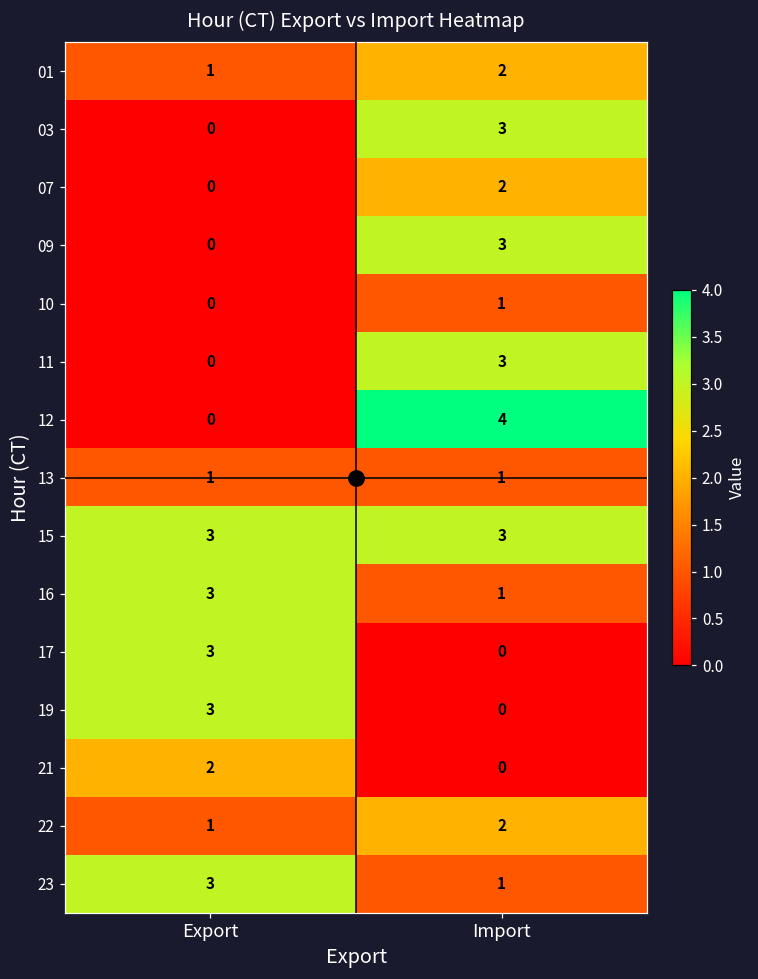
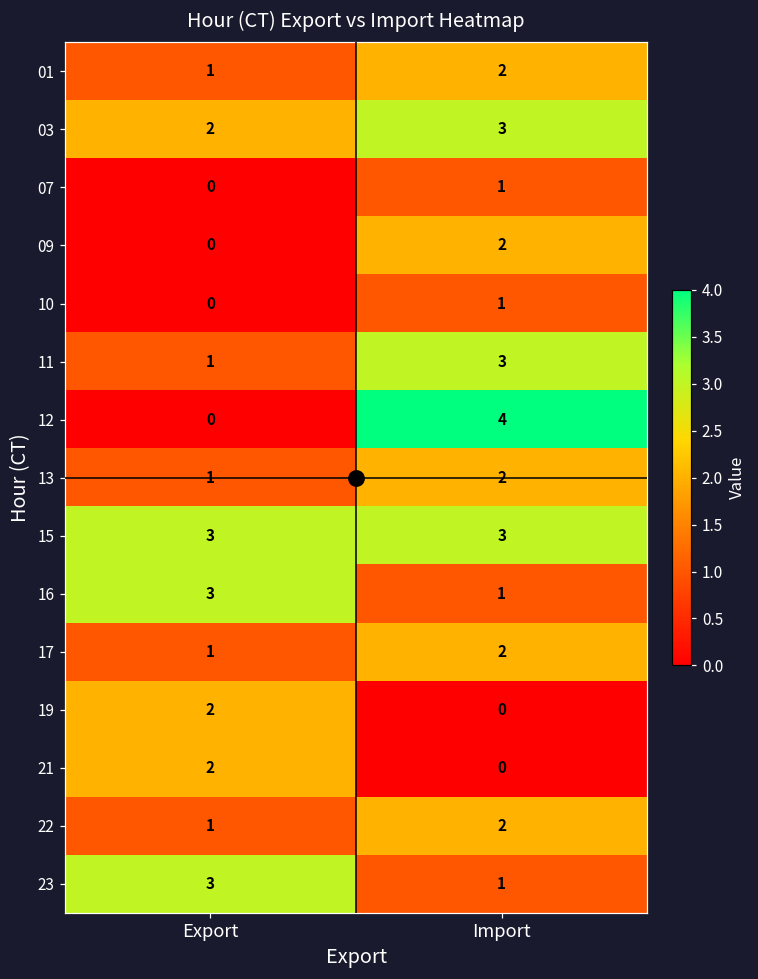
03, Export: 0 -> 2
07, Import: 2 -> 1
09, Import: 3 -> 2
11, Export: 0 -> 1
13, Import: 1 -> 2
17, Export: 3 -> 1
17, Import: 0 -> 2
19, Export: 3 -> 2
